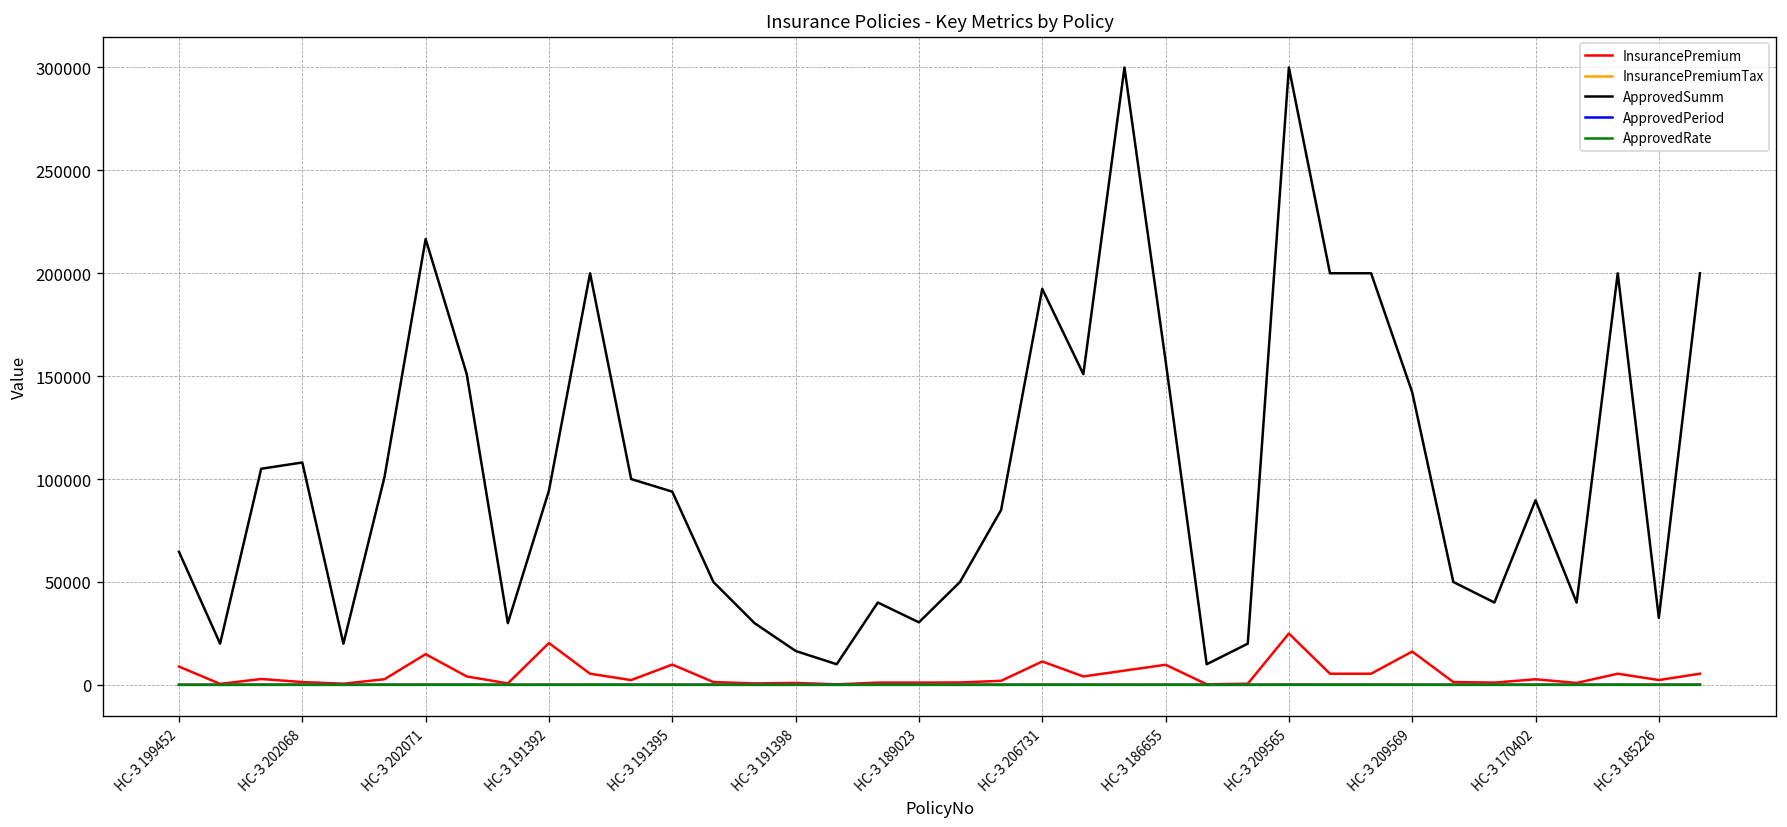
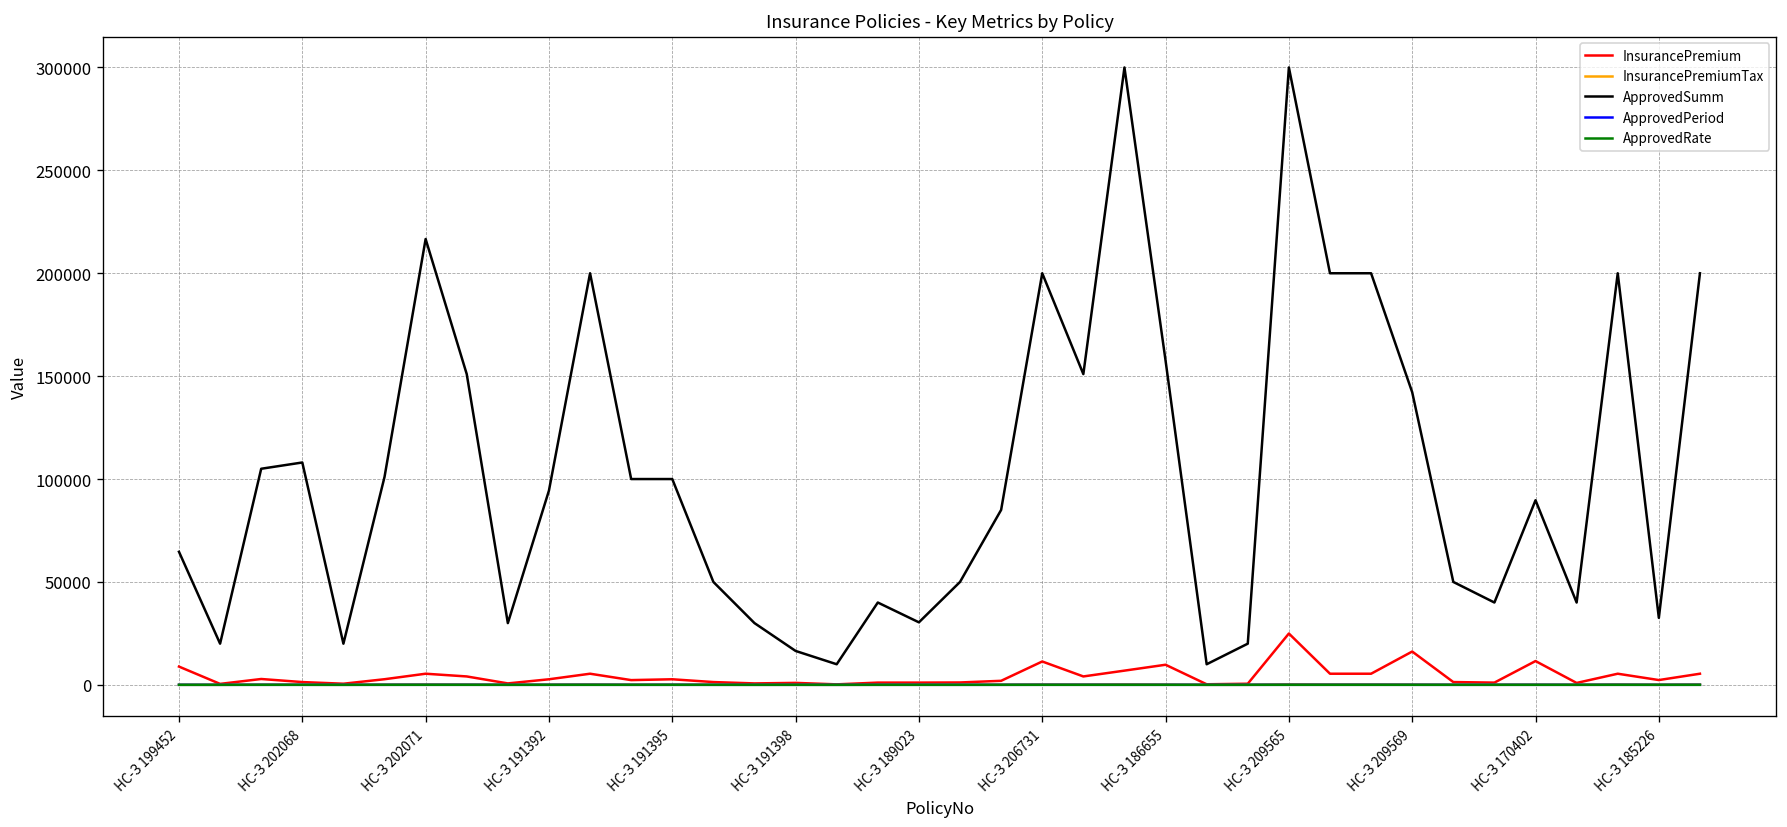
InsurancePremium, НС-З 202071: 15000 -> 5000
InsurancePremium, НС-З 191392: 20000 -> 3000
InsurancePremium, НС-З 191395: 10000 -> 3000
ApprovedSumm, НС-З 191395: 94000 -> 100000
ApprovedSumm, НС-З 206731: 192000 -> 200000
InsurancePremium, НС-З 170402: 3000 -> 12000
